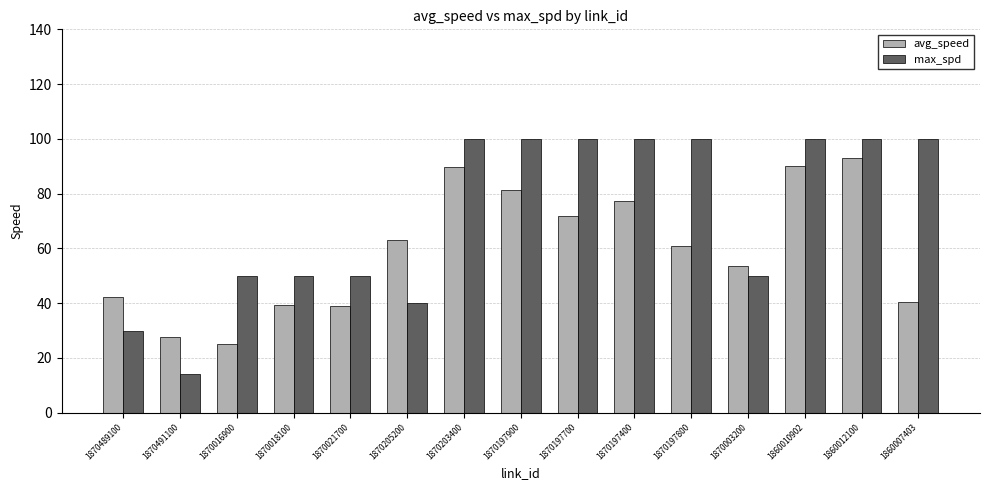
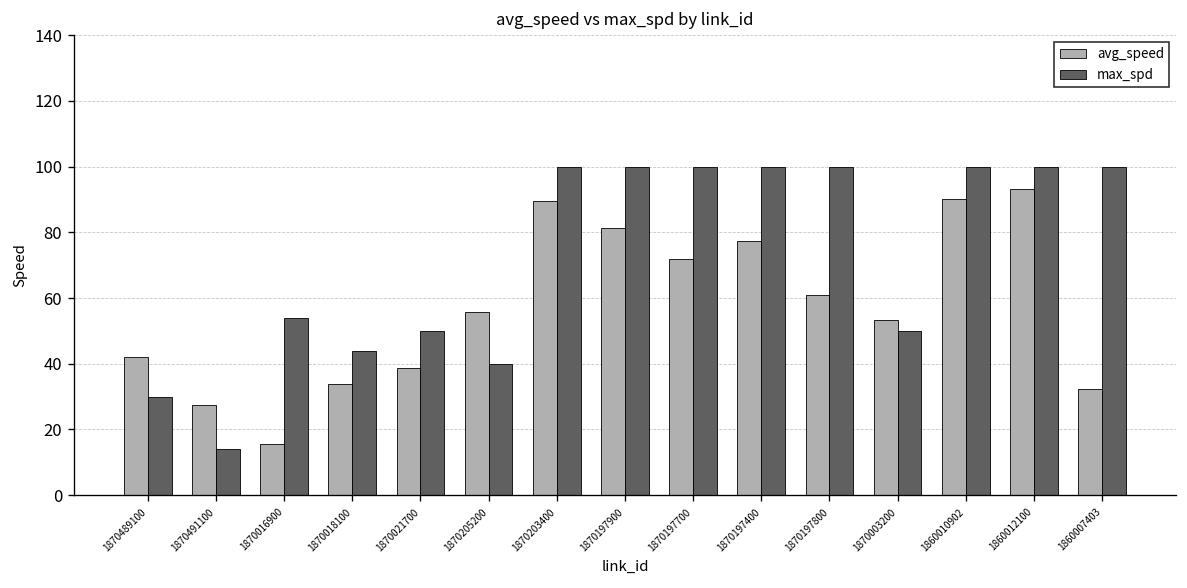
avg_speed, 1870016900: 25 -> 16
max_spd, 1870016900: 50 -> 54
avg_speed, 1870018100: 39 -> 34
max_spd, 1870018100: 50 -> 44
avg_speed, 1870205200: 63 -> 56
avg_speed, 1860007403: 40 -> 32
